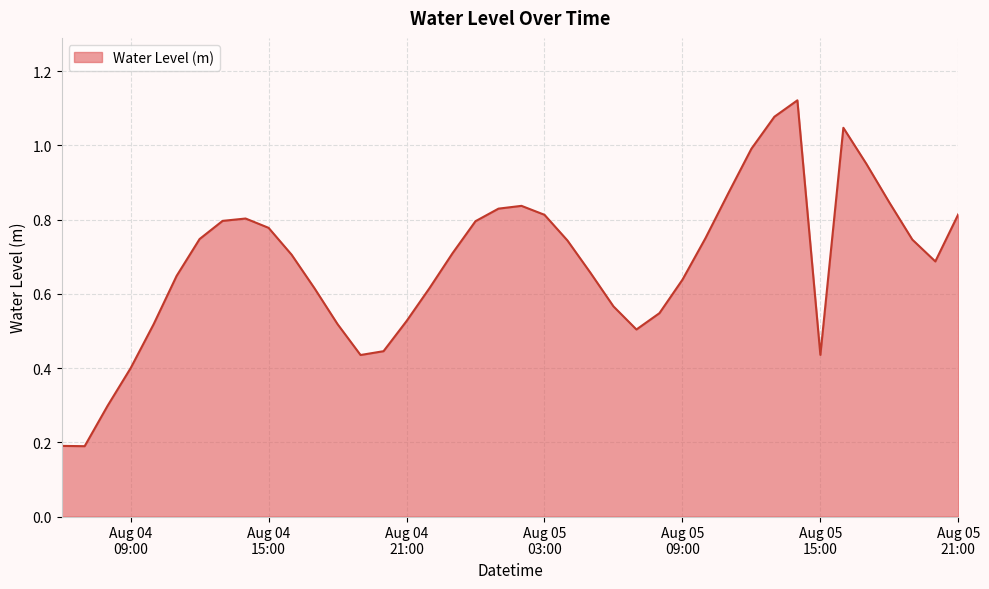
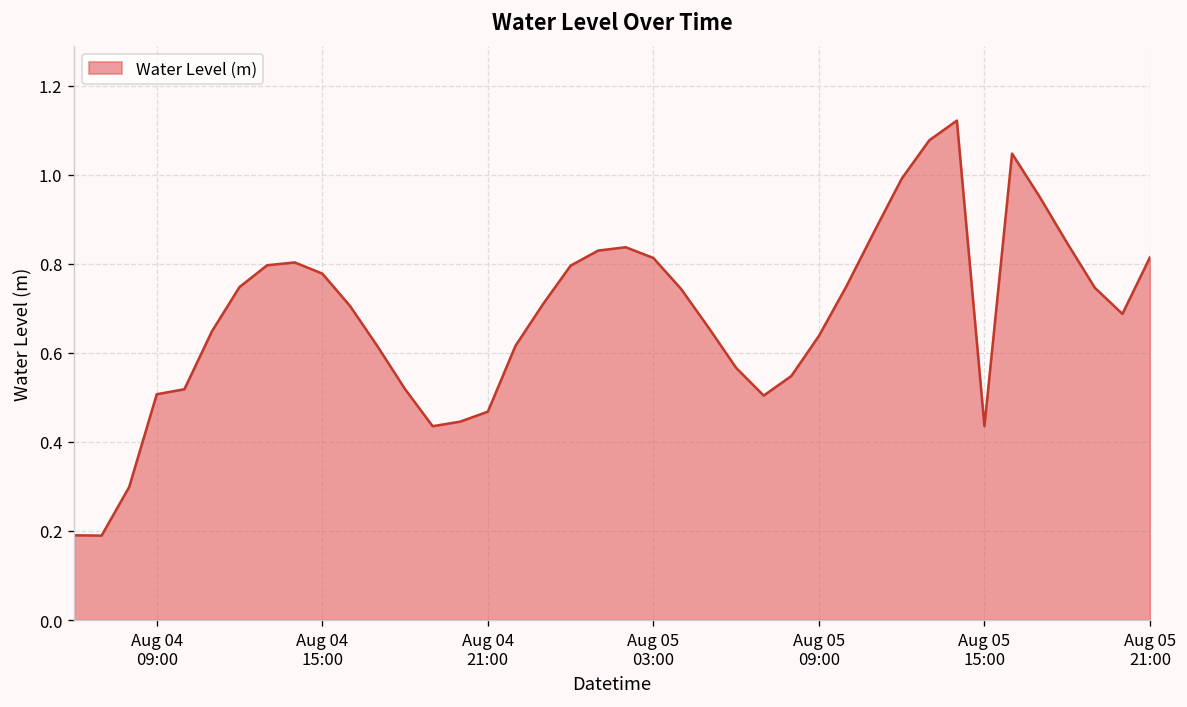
Aug 04 09:00: 0.40 -> 0.51
Aug 04 21:00: 0.53 -> 0.47
